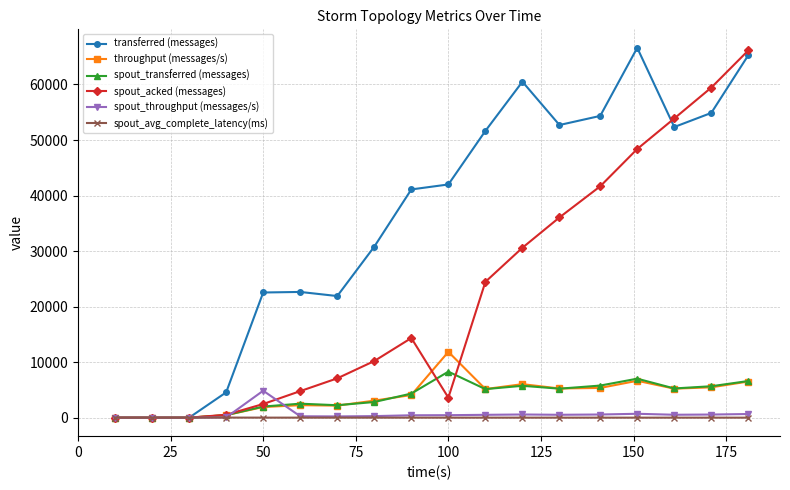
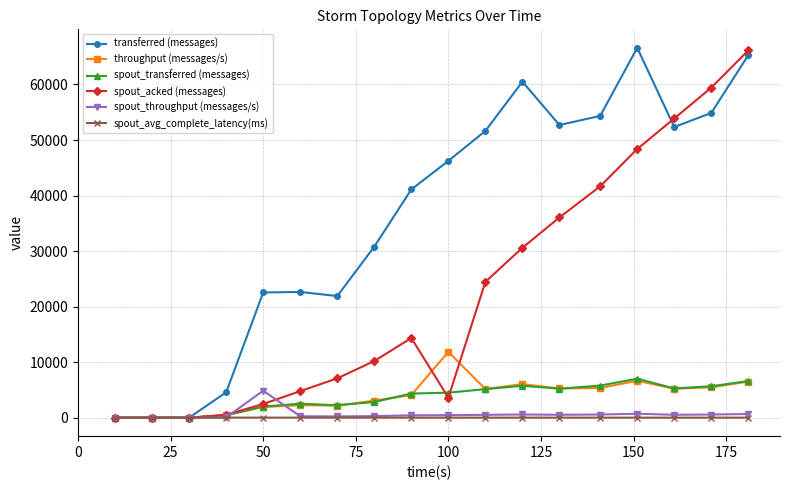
transferred (messages), 100: 42000 -> 46000
spout_transferred (messages), 100: 8000 -> 5000
